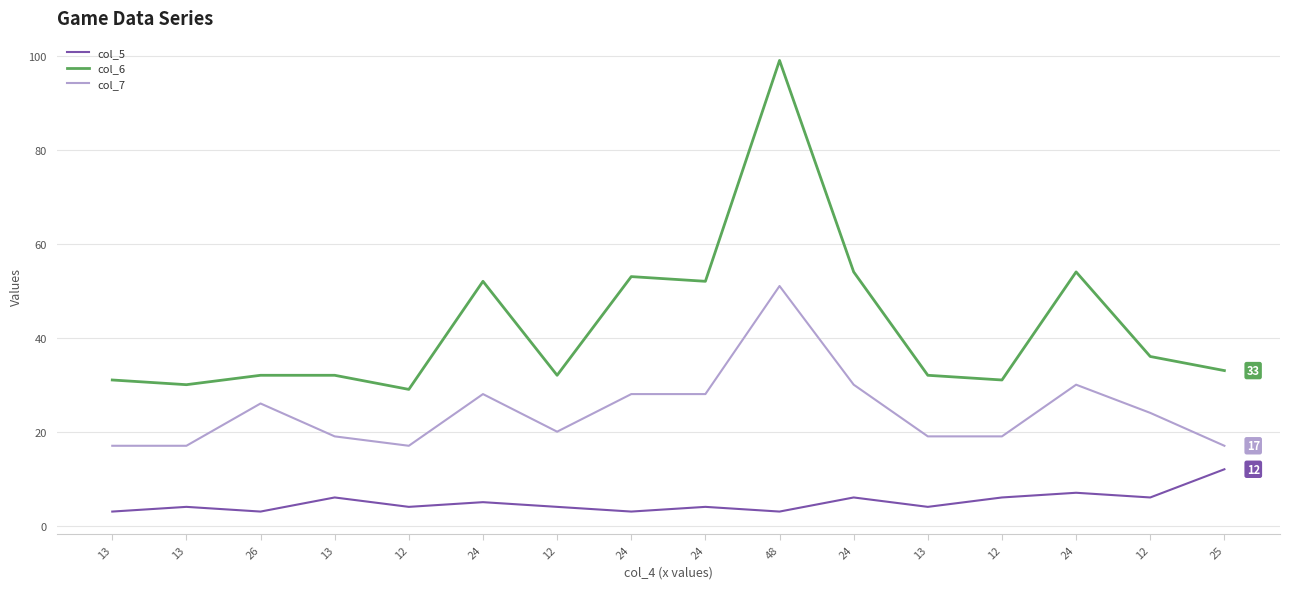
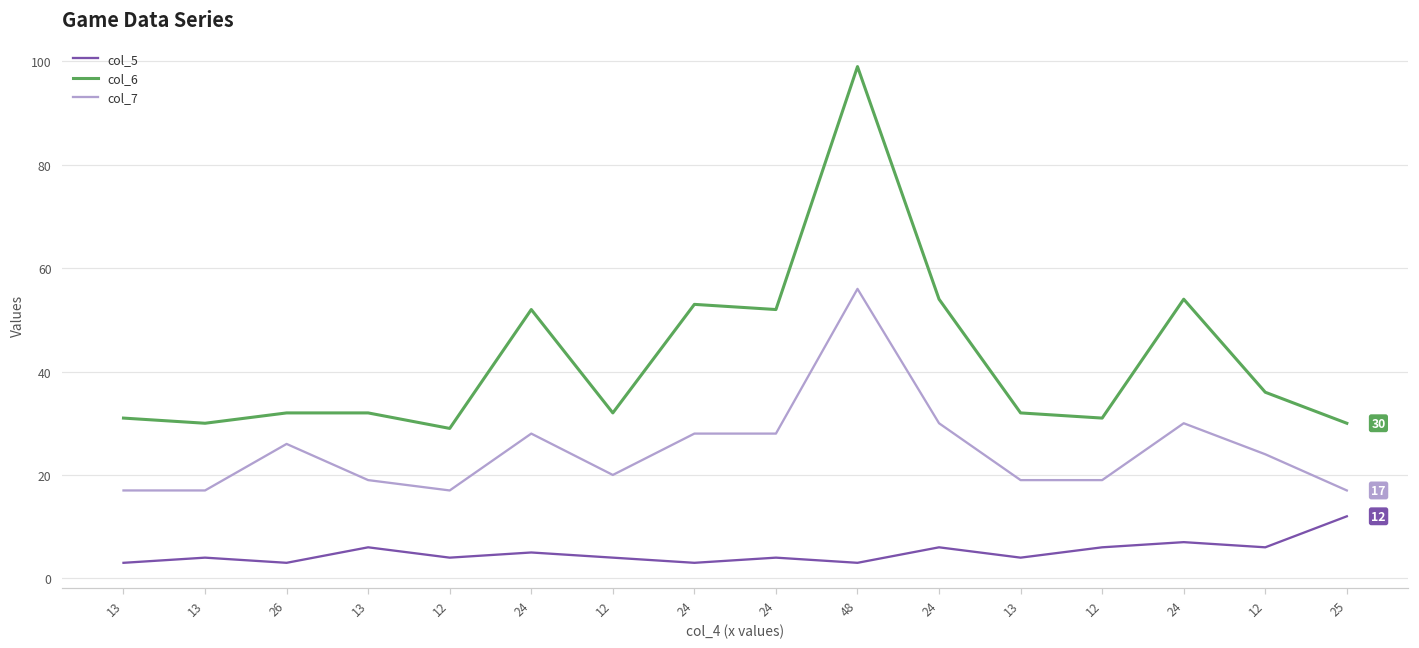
col_7, 48: 51 -> 56
col_6, 25: 33 -> 30
